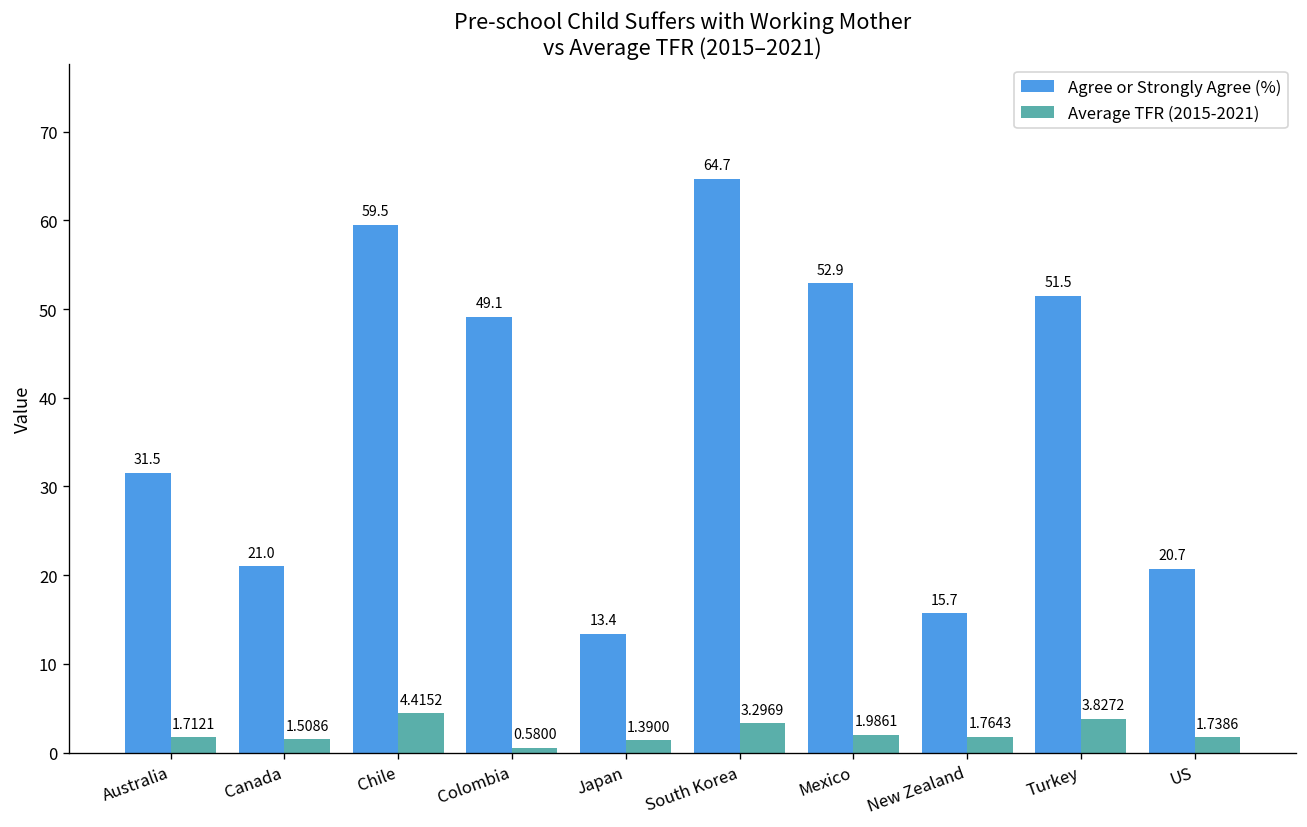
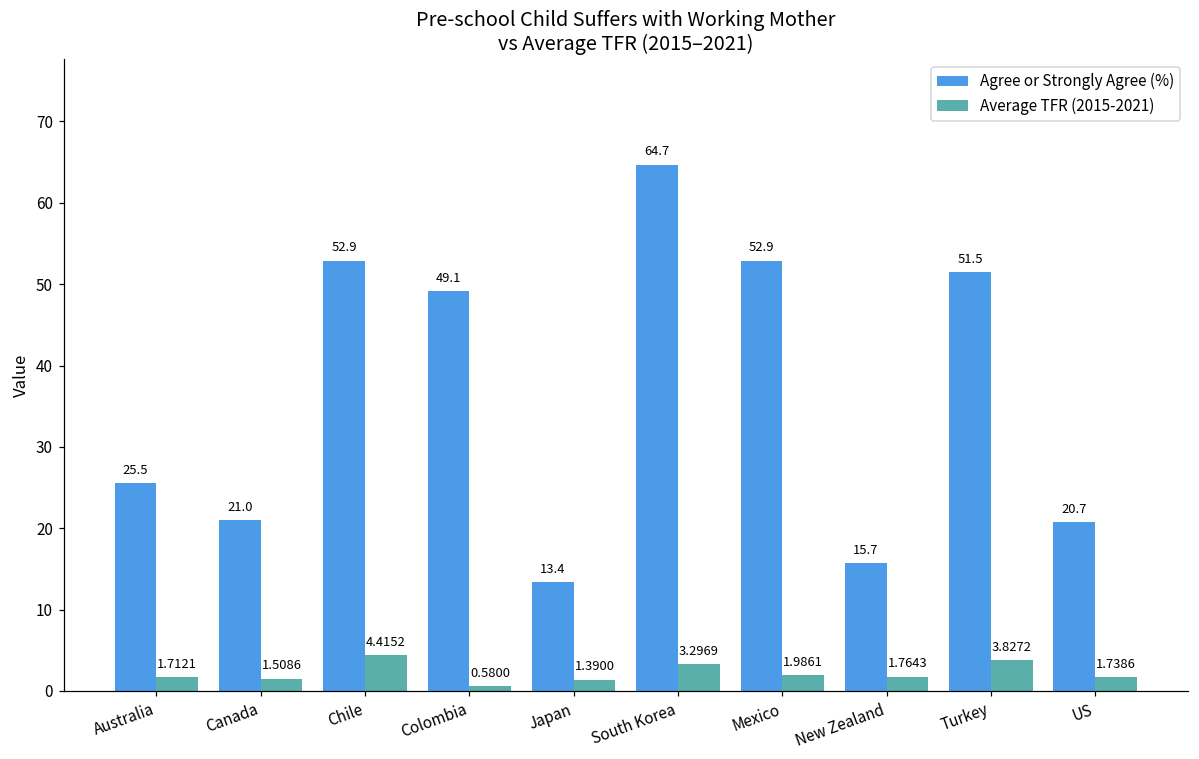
Agree or Strongly Agree (%), Australia: 31.5 -> 25.5
Agree or Strongly Agree (%), Chile: 59.5 -> 52.9
